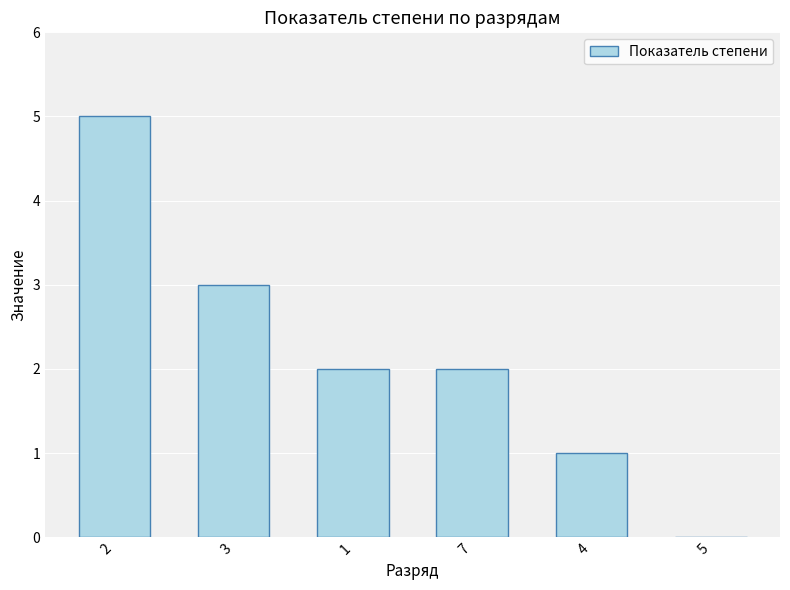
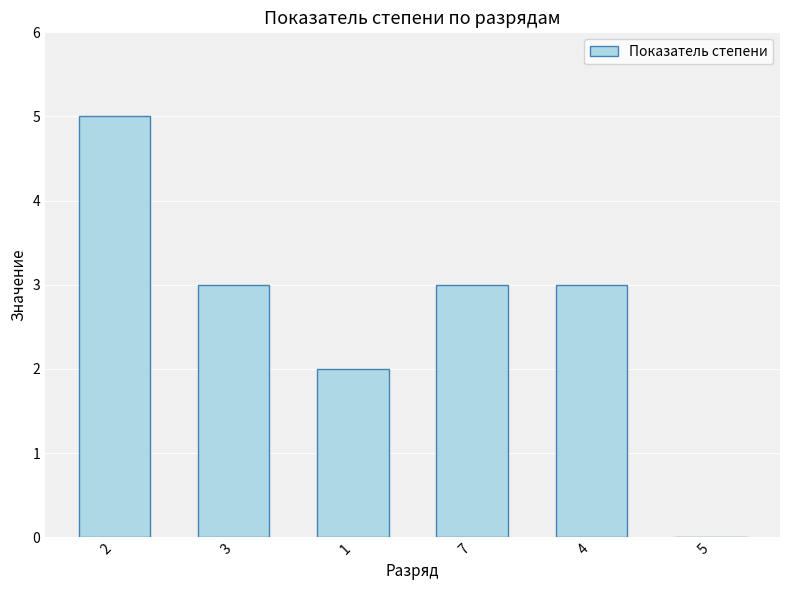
7: 2 -> 3
4: 1 -> 3
